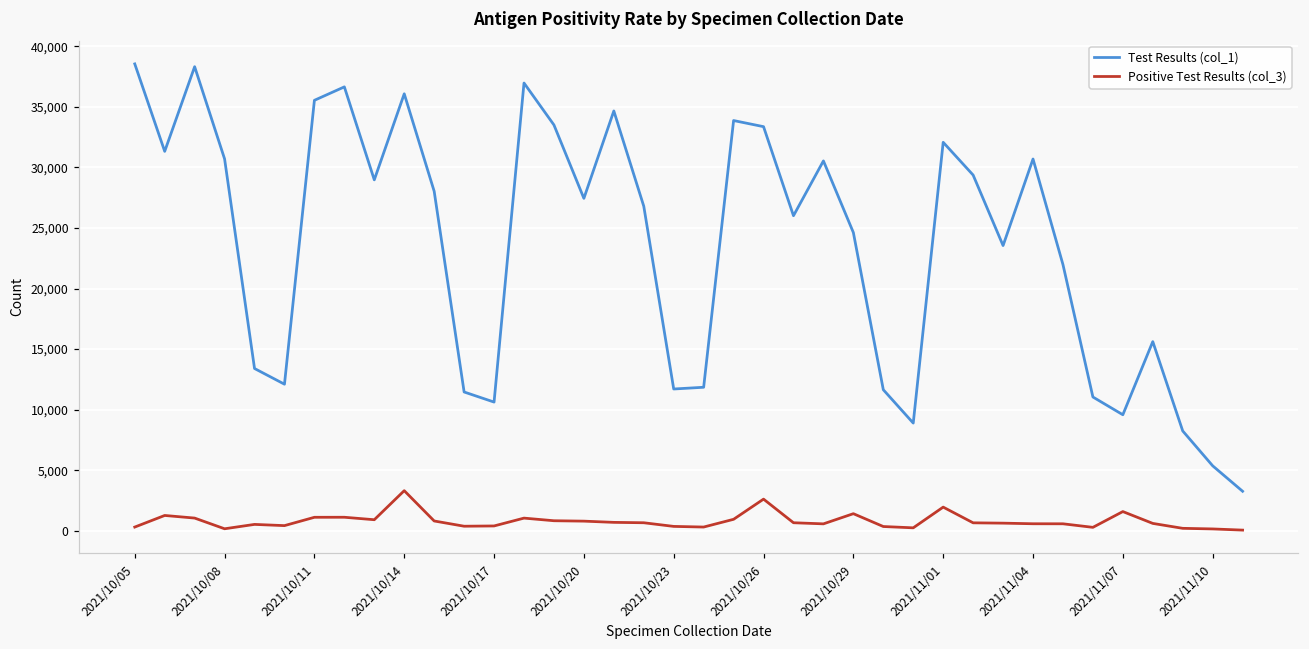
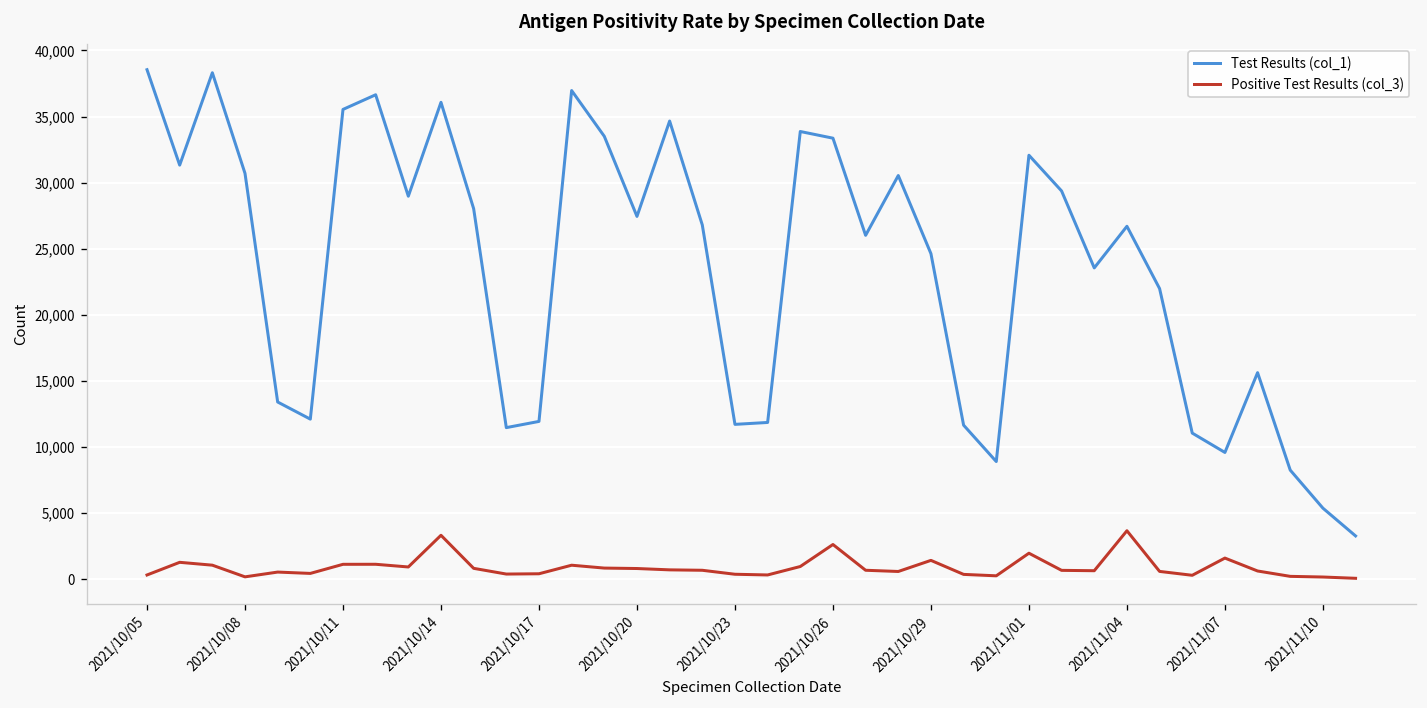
Test Results (col_1), 2021/10/17: 10,600 -> 11,900
Test Results (col_1), 2021/11/04: 30,700 -> 26,700
Positive Test Results (col_3), 2021/11/04: 600 -> 3,700
